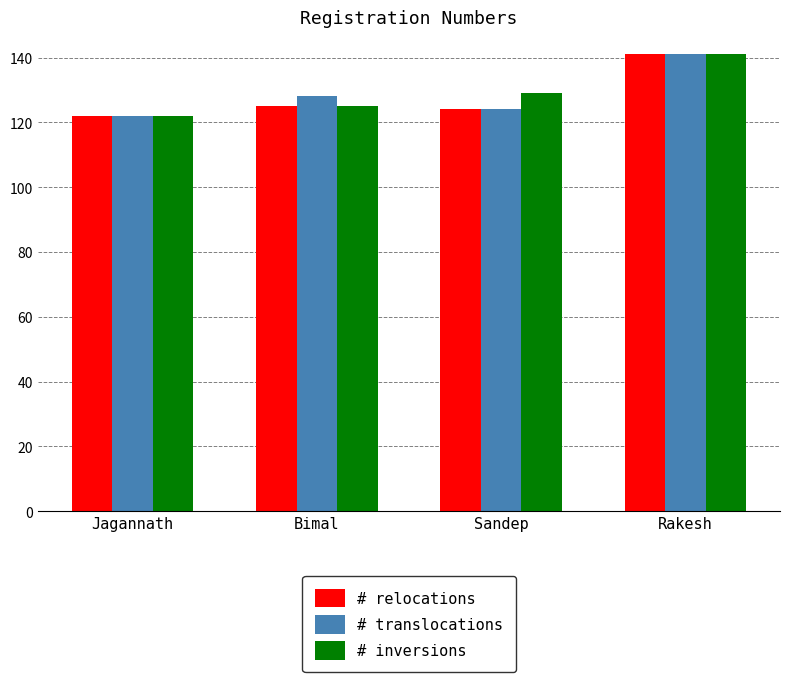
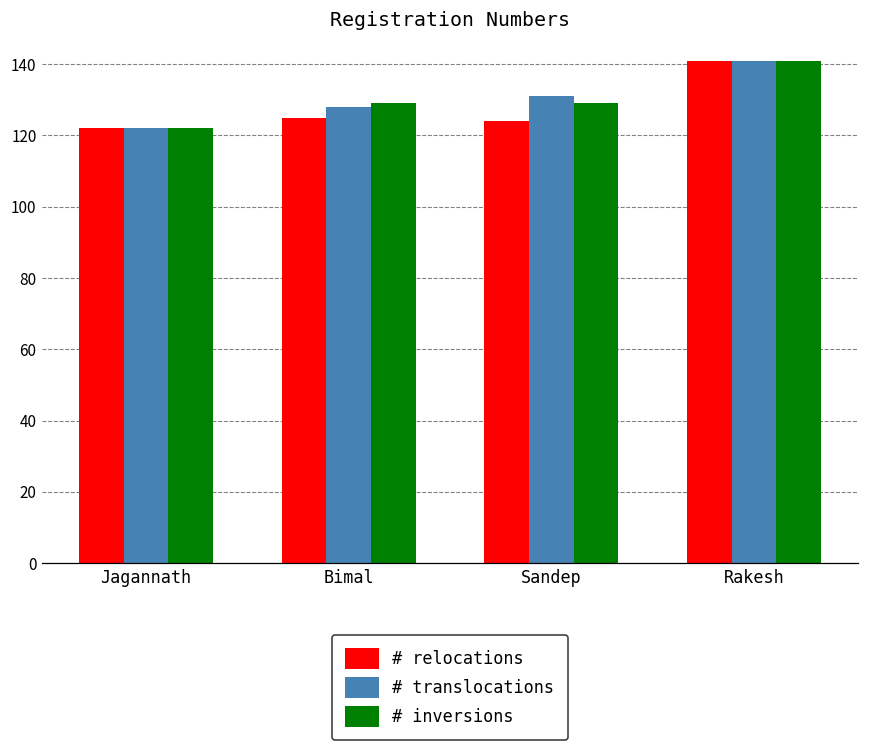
# inversions, Bimal: 125 -> 129
# translocations, Sandep: 124 -> 131
